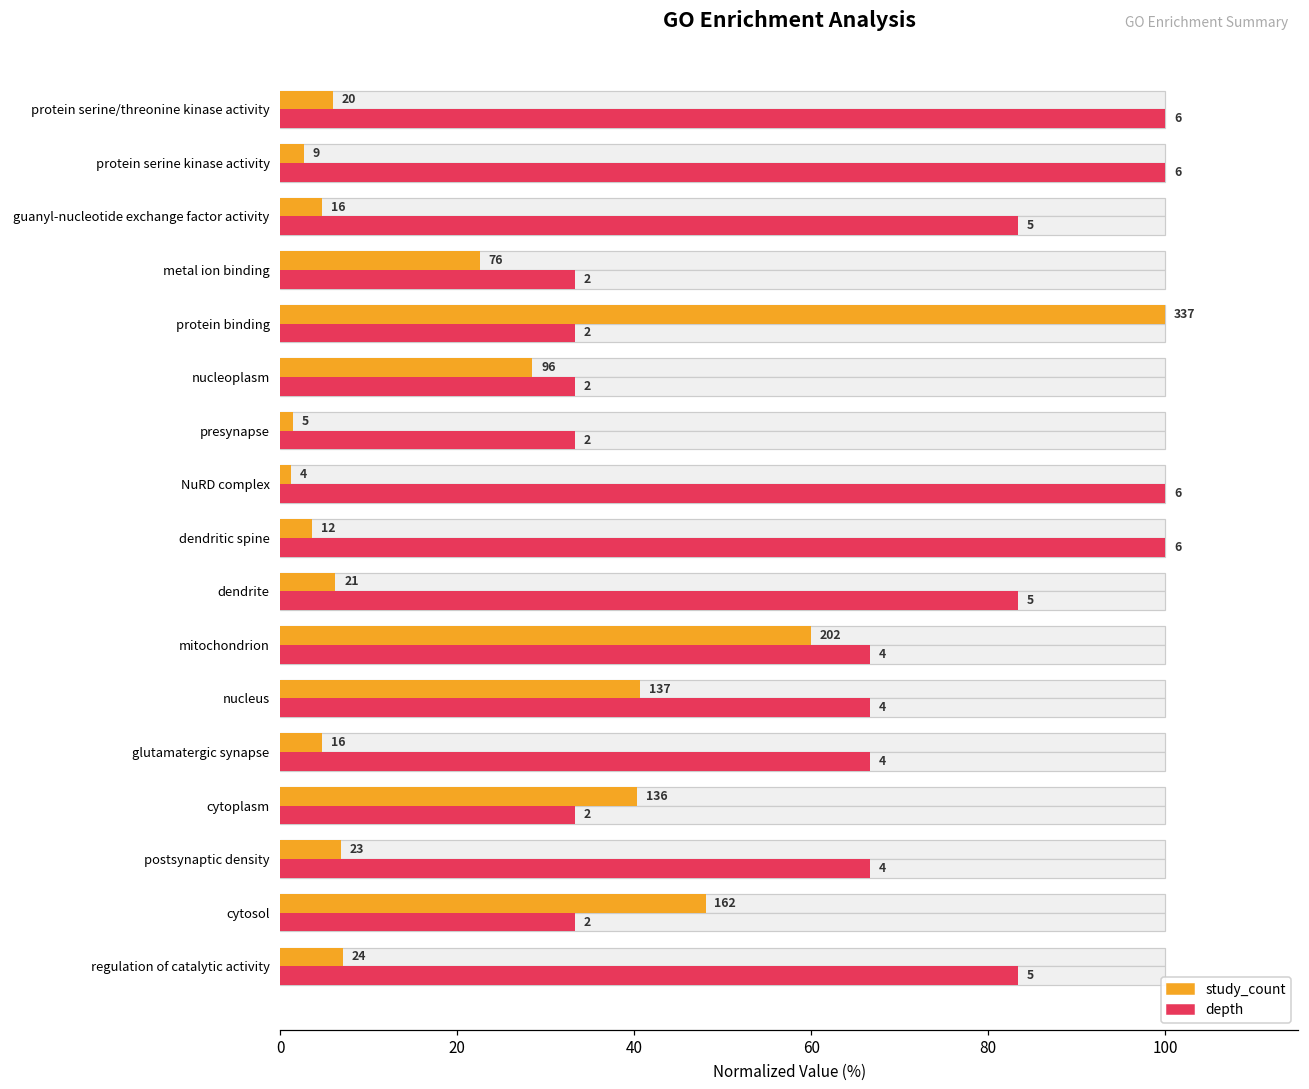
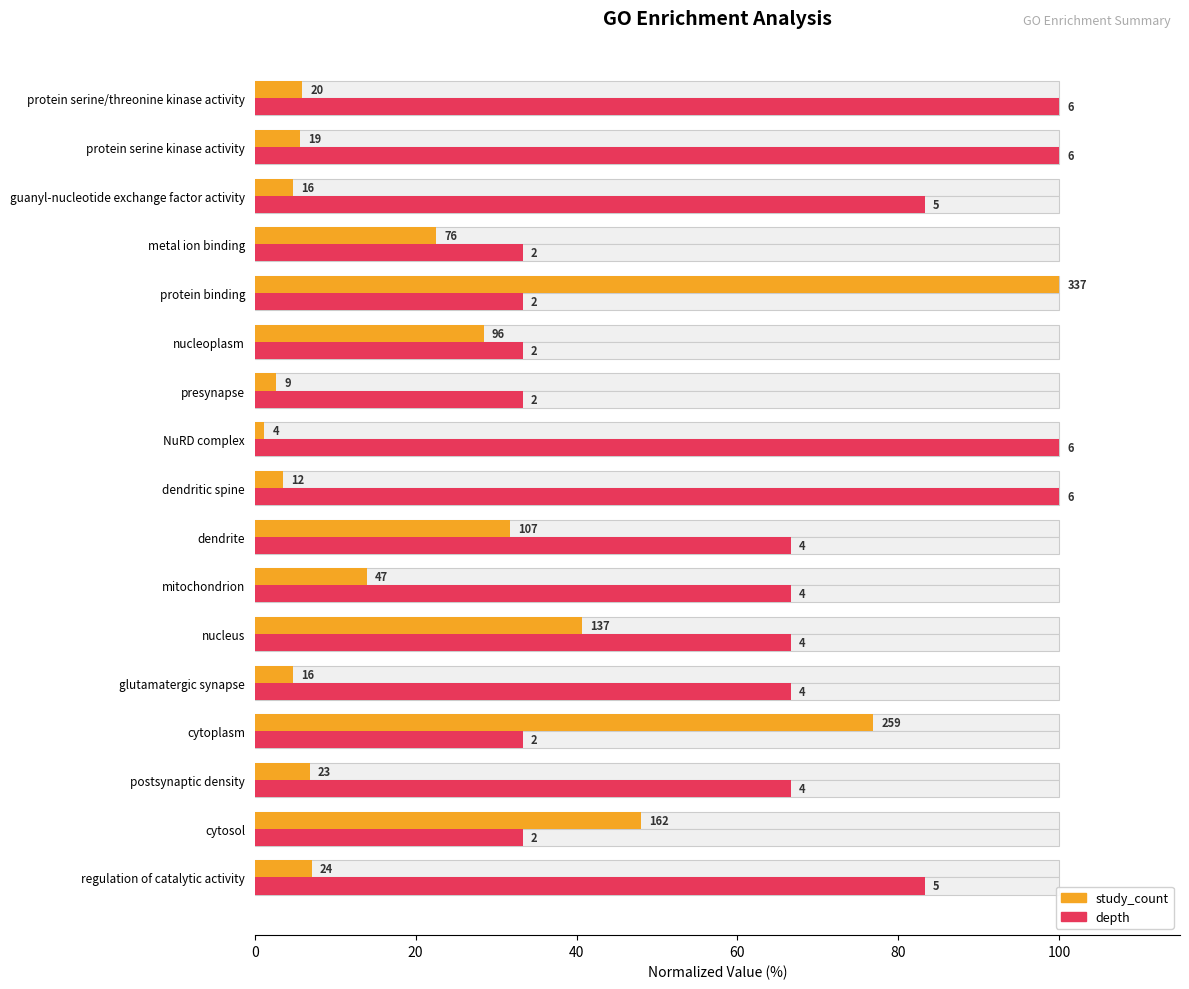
study_count, protein serine kinase activity: 9 -> 19
study_count, presynapse: 5 -> 9
study_count, dendrite: 21 -> 107
depth, dendrite: 5 -> 4
study_count, mitochondrion: 202 -> 47
study_count, cytoplasm: 136 -> 259
